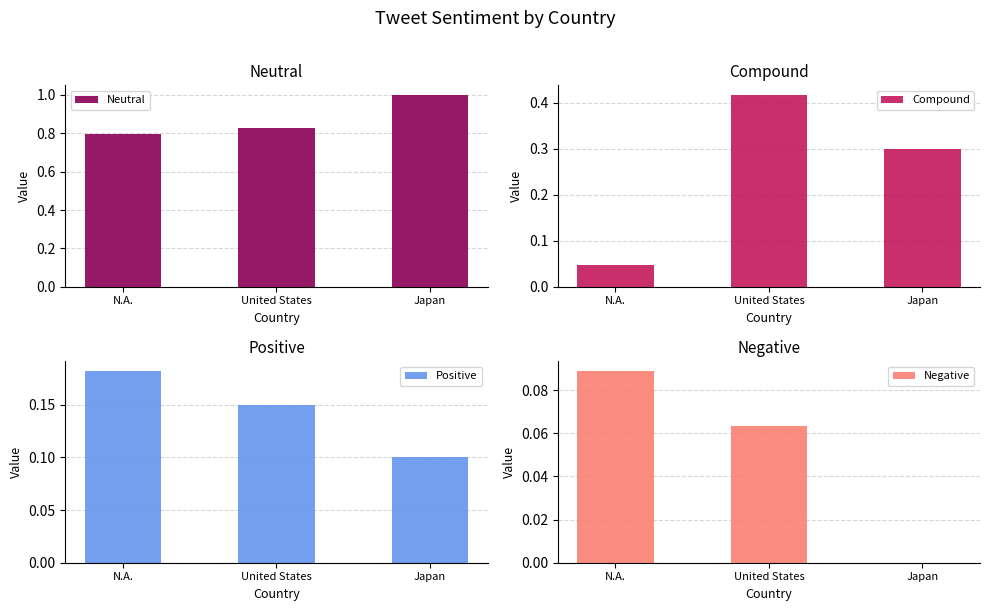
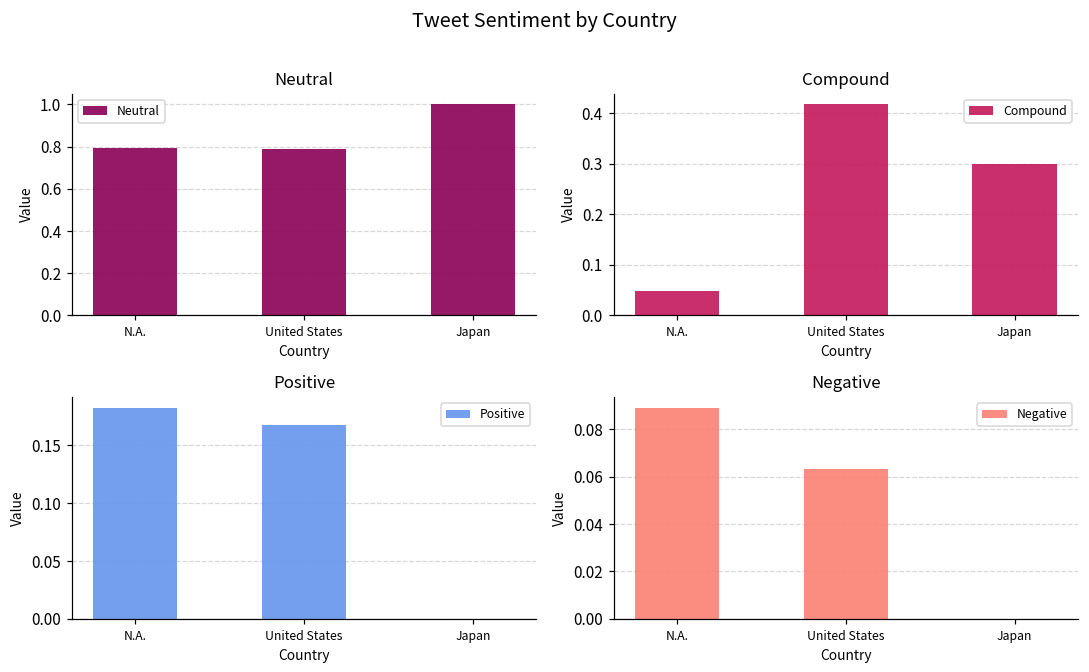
Neutral, United States: 0.83 -> 0.79
Positive, United States: 0.150 -> 0.167
Positive, Japan: 0.1 -> 0.0
